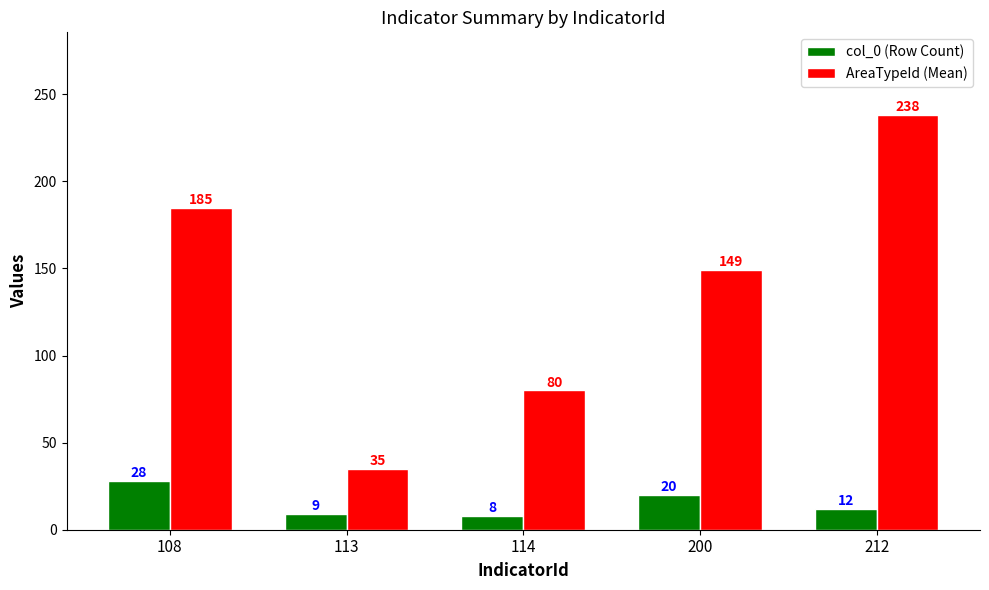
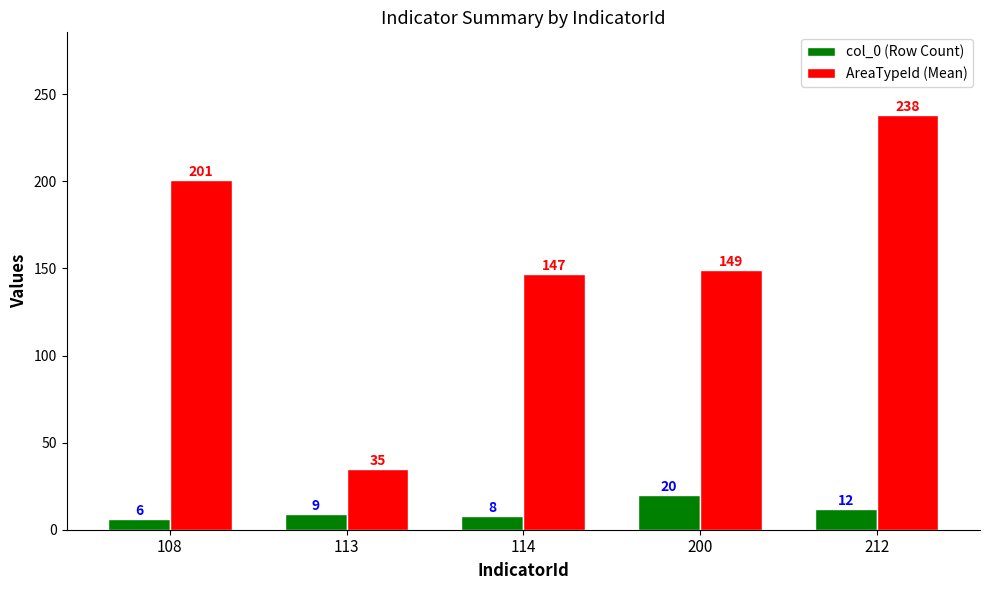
col_0 (Row Count), 108: 28 -> 6
AreaTypeId (Mean), 108: 185 -> 201
AreaTypeId (Mean), 114: 80 -> 147
